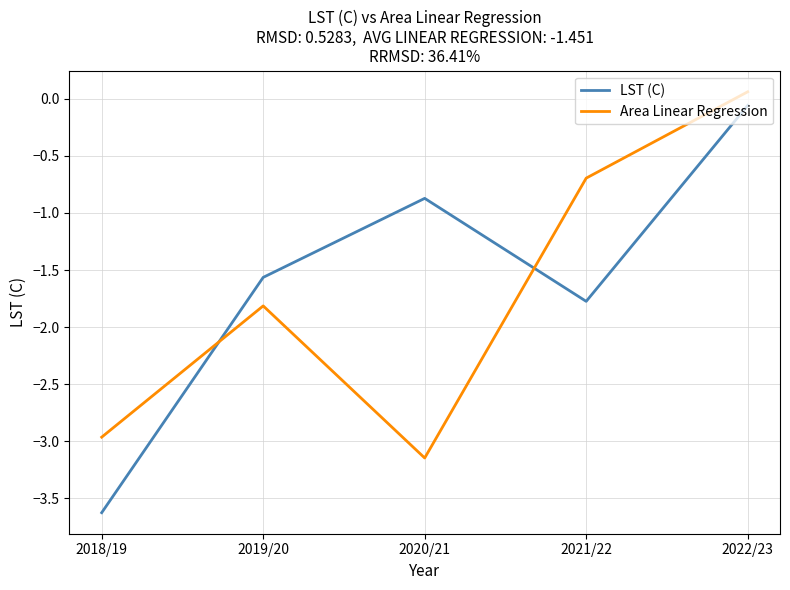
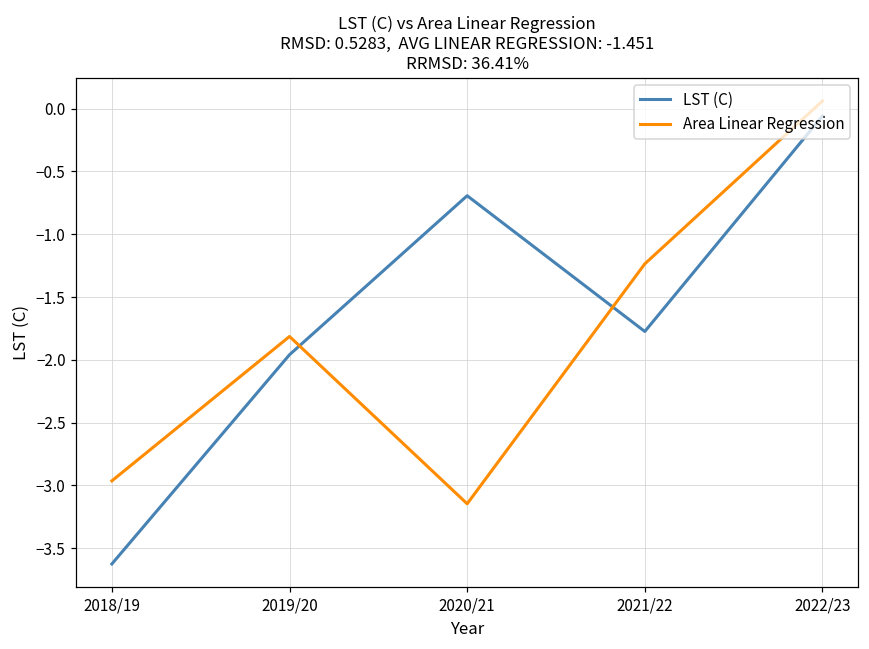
LST (C), 2019/20: -1.56 -> -1.96
LST (C), 2020/21: -0.87 -> -0.69
Area Linear Regression, 2021/22: -0.69 -> -1.24
